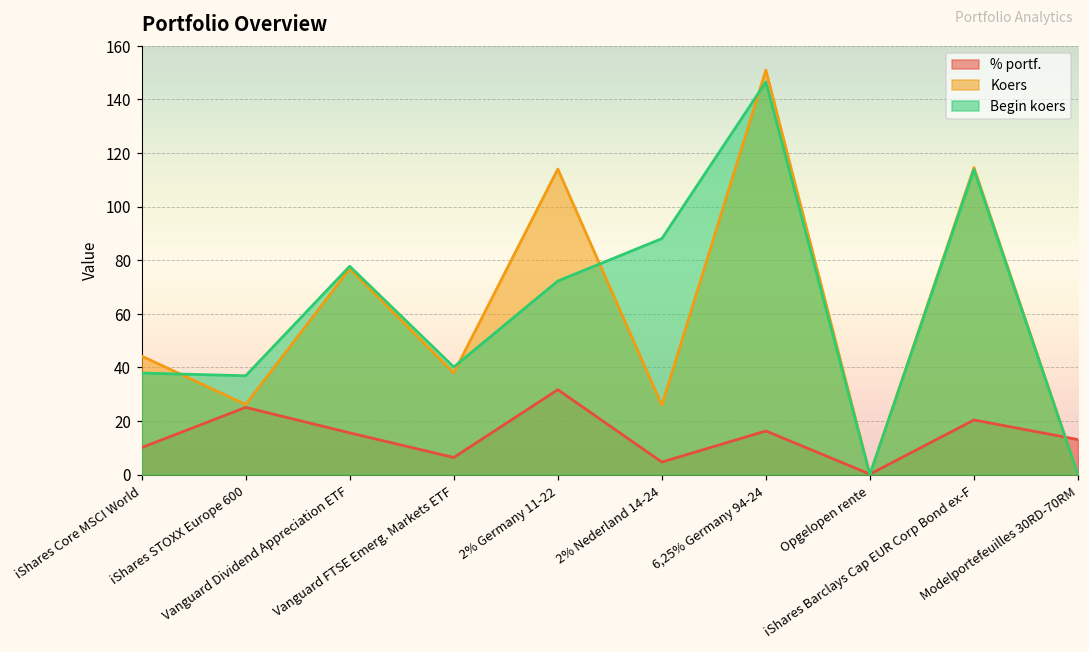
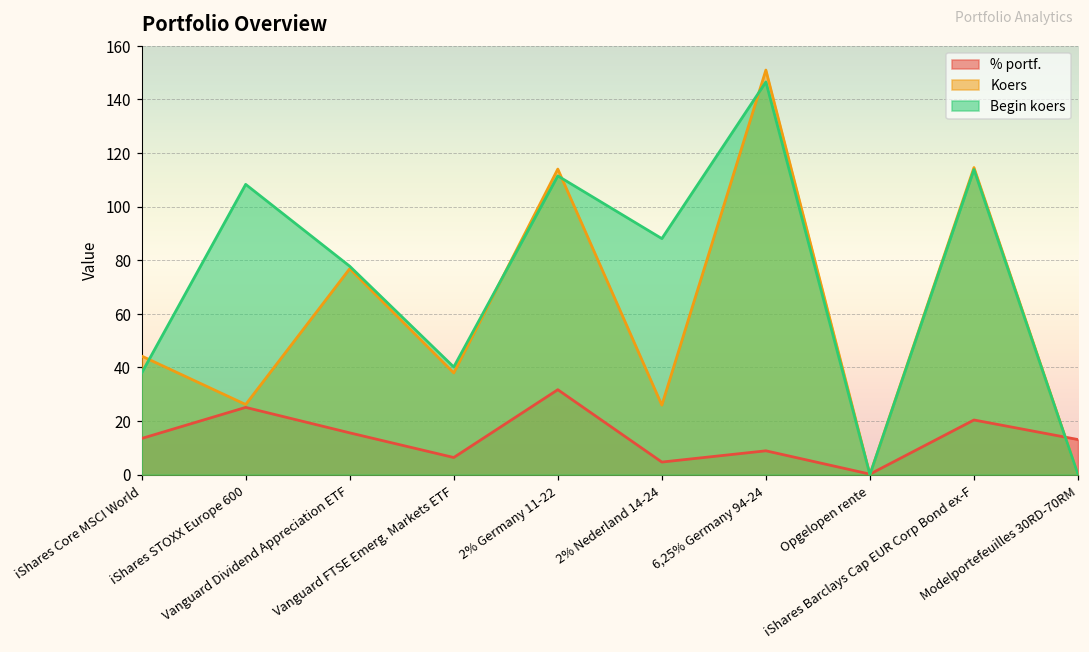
% portf., iShares Core MSCI World: 10 -> 14
Begin koers, iShares STOXX Europe 600: 37 -> 108
Begin koers, 2% Germany 11-22: 72 -> 111
% portf., 6,25% Germany 94-24: 16 -> 9
